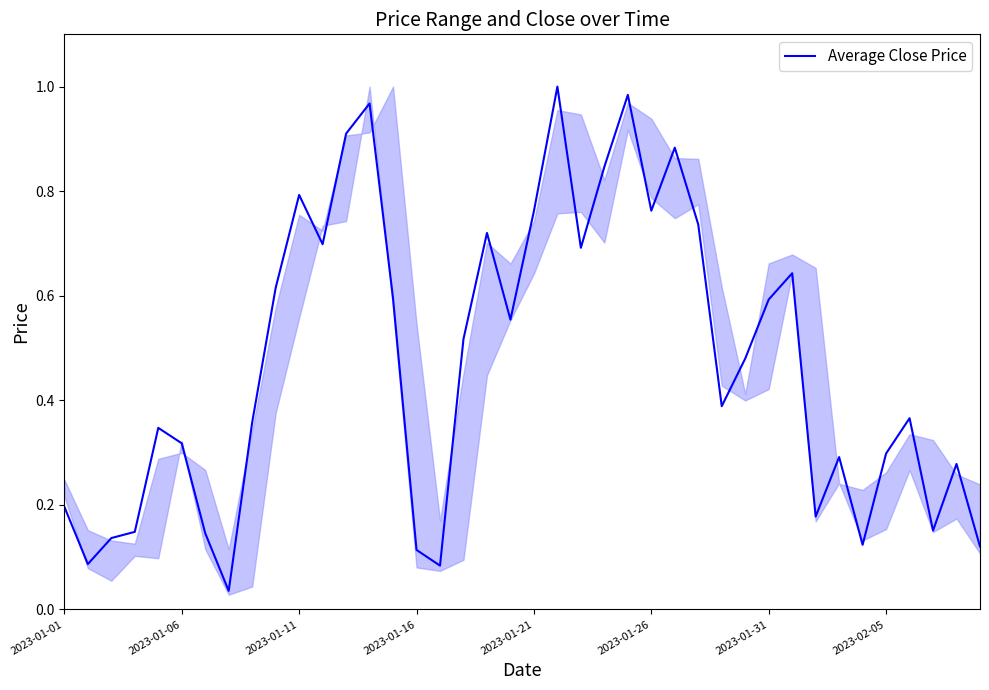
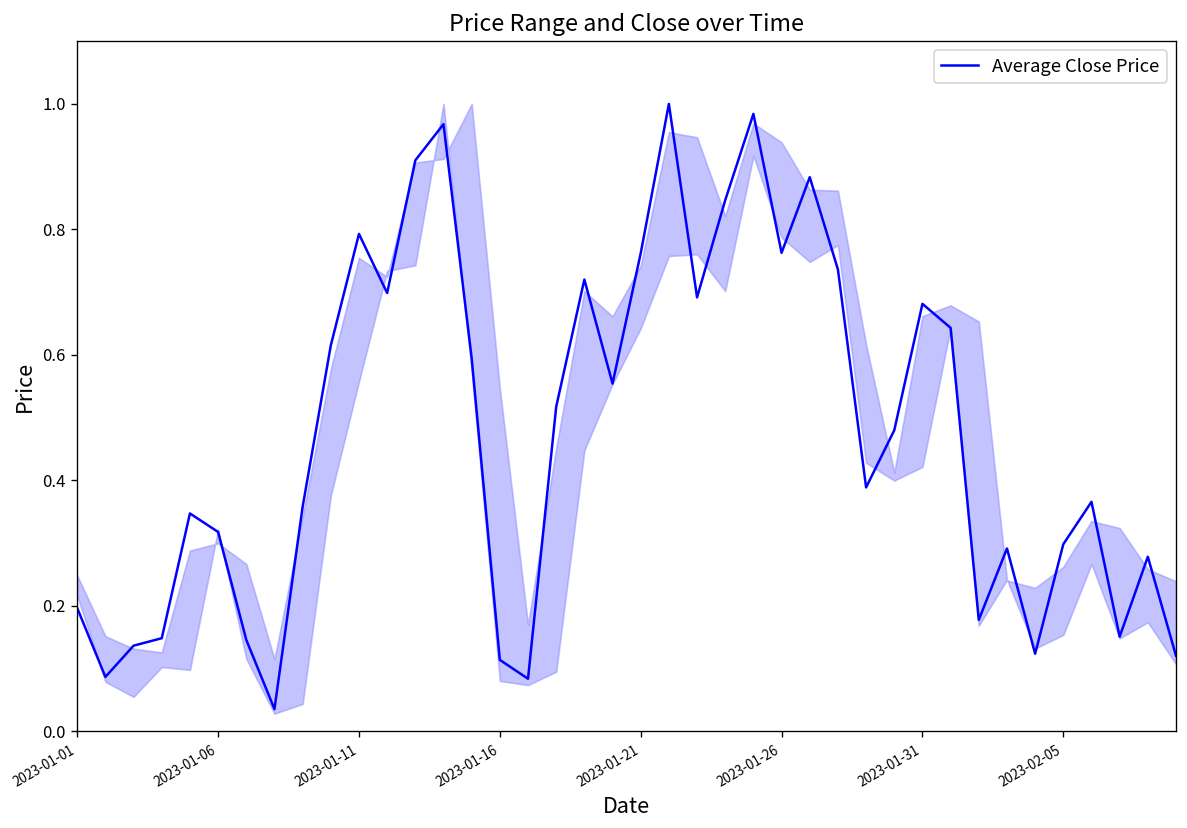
Average Close Price, 2023-01-31: 0.59 -> 0.68
